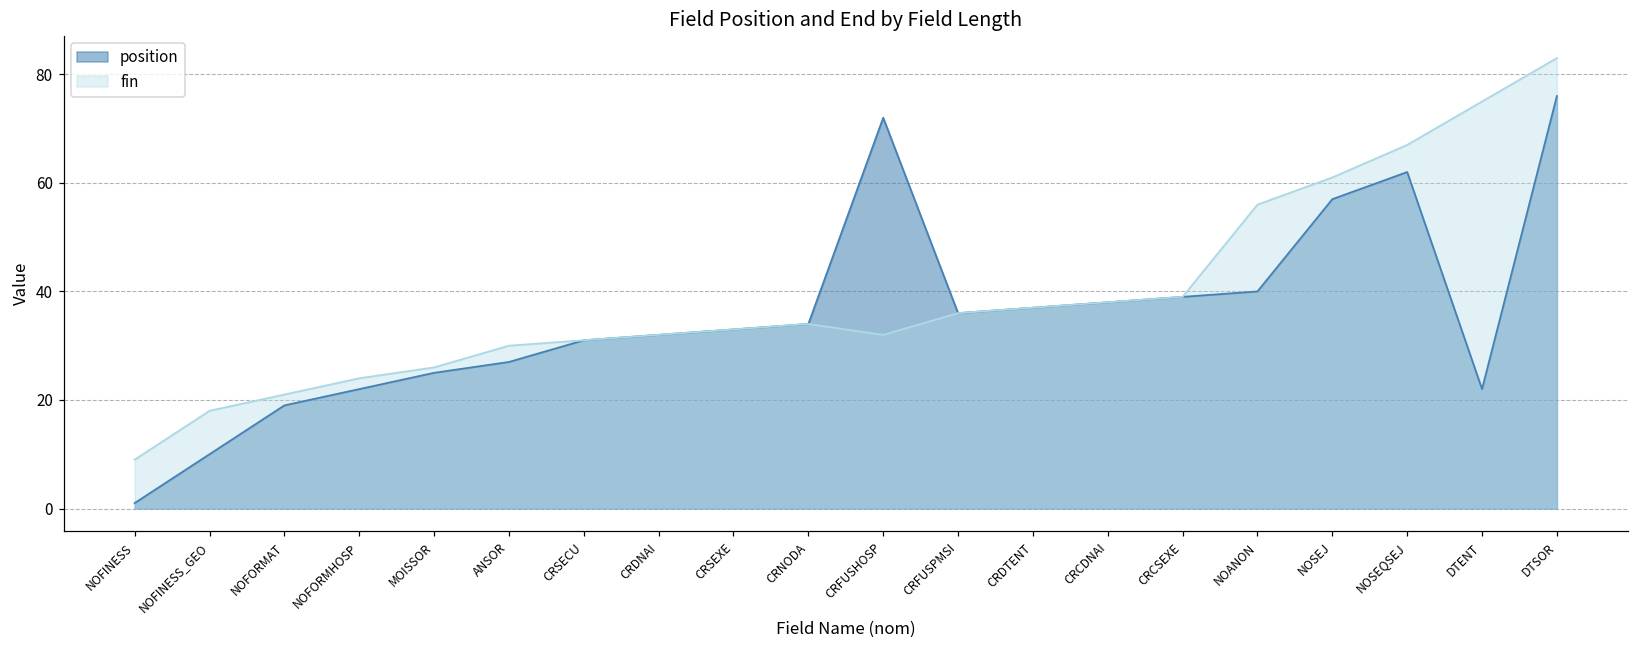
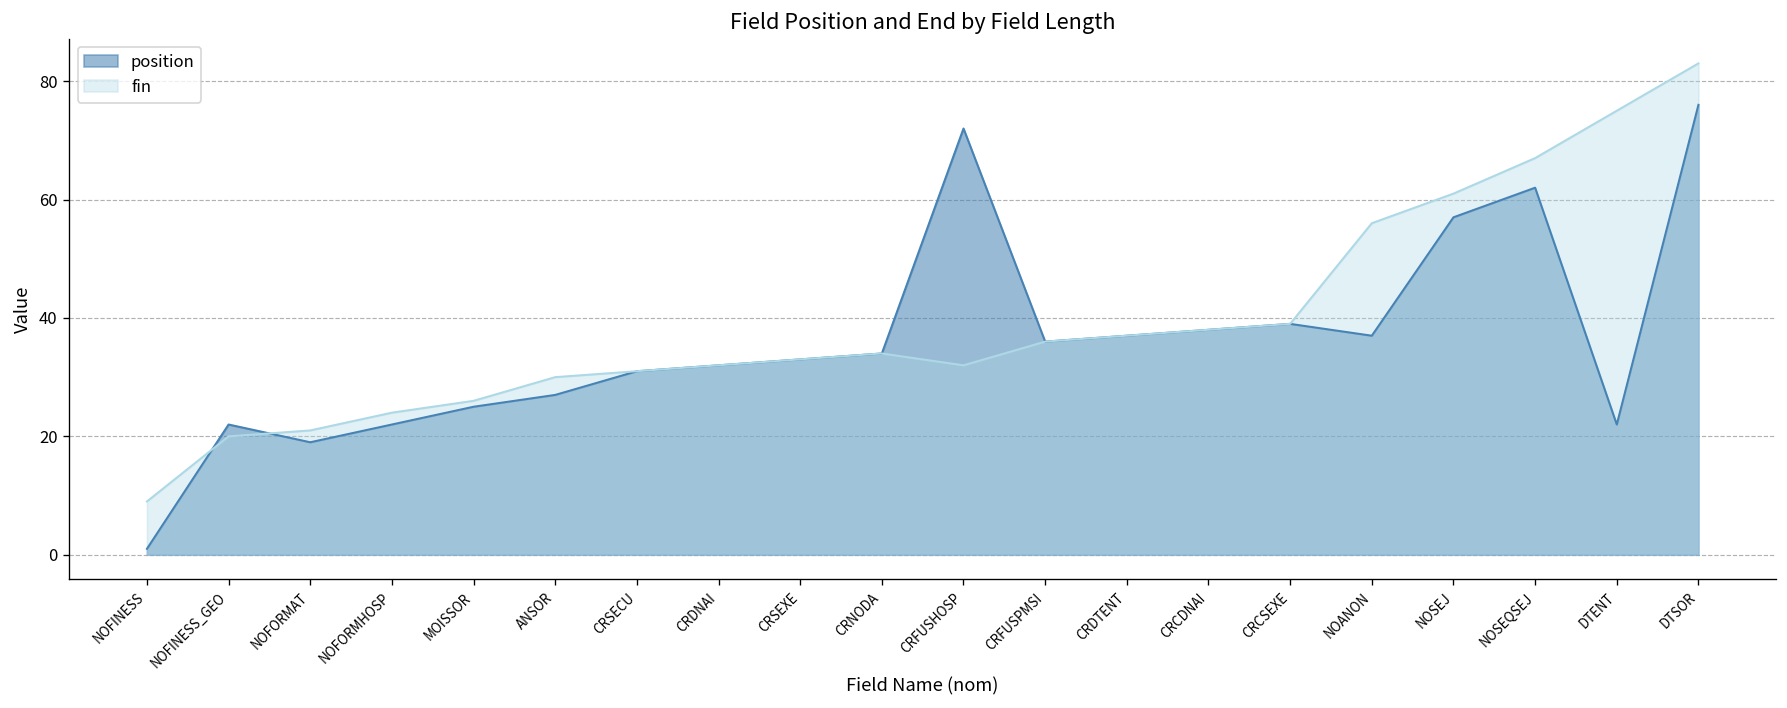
position, NOFINESS_GEO: 10 -> 22
fin, NOFINESS_GEO: 18 -> 20
position, NOANON: 40 -> 37
